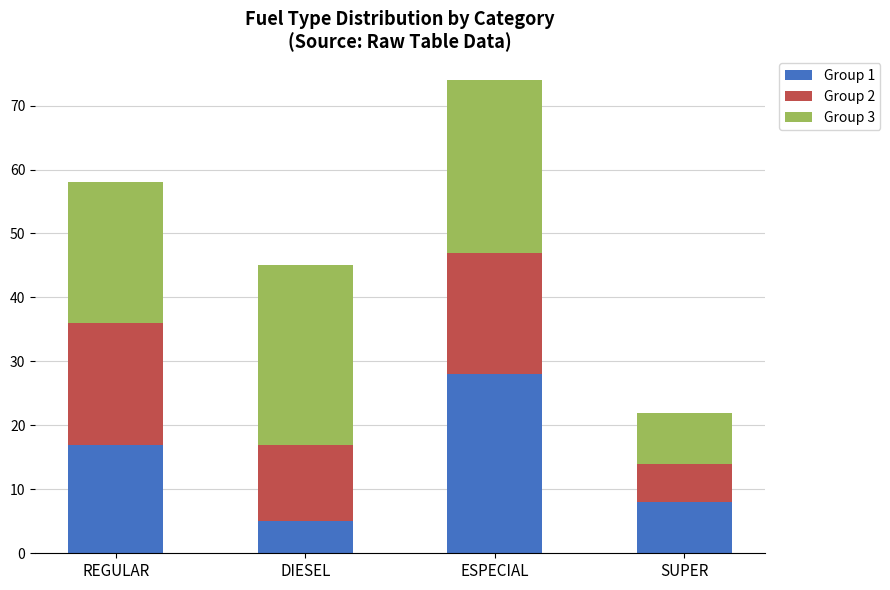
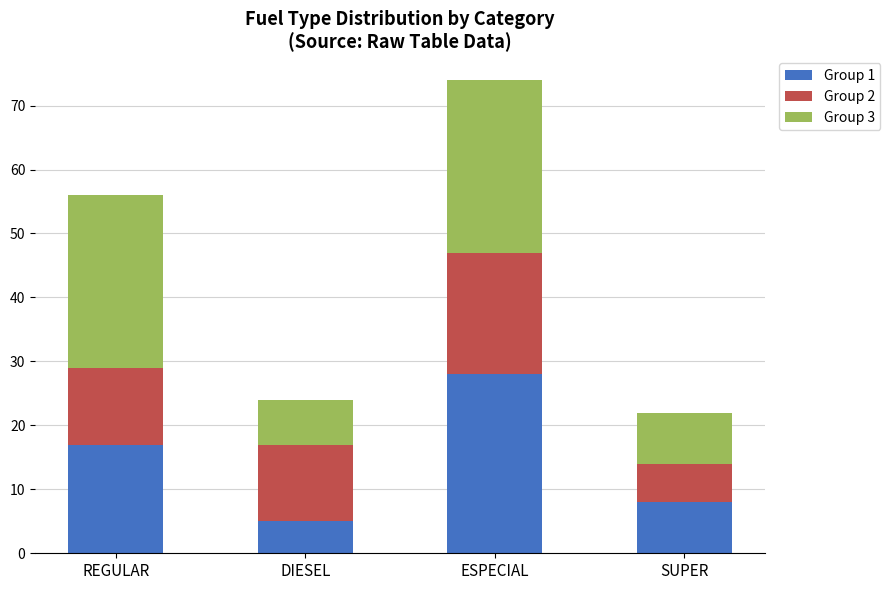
Group 2, REGULAR: 19 -> 12
Group 3, REGULAR: 22 -> 27
Group 3, DIESEL: 28 -> 7
